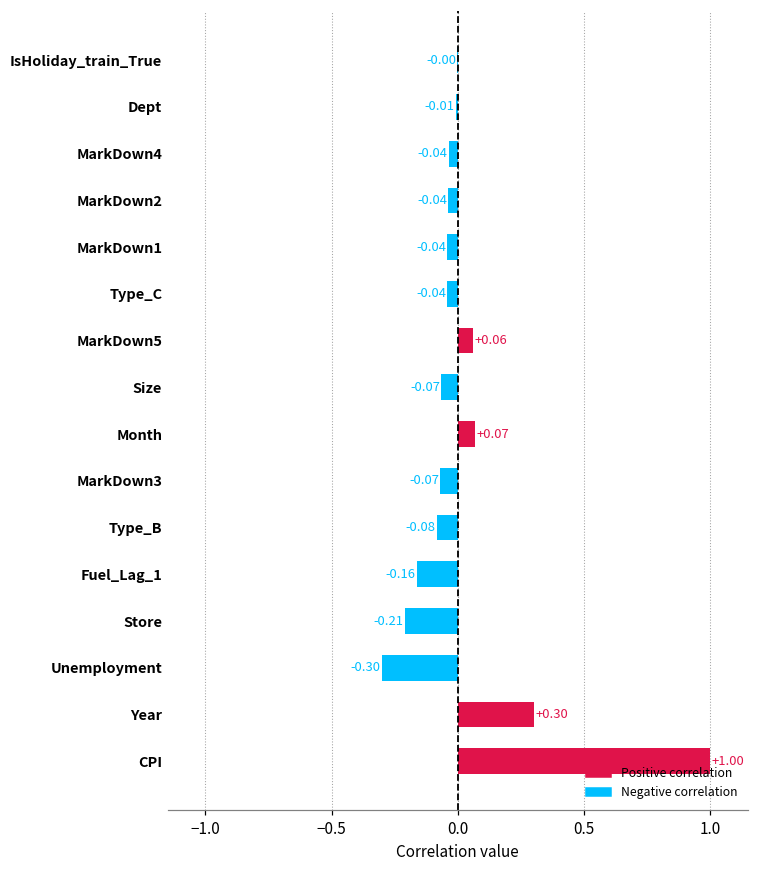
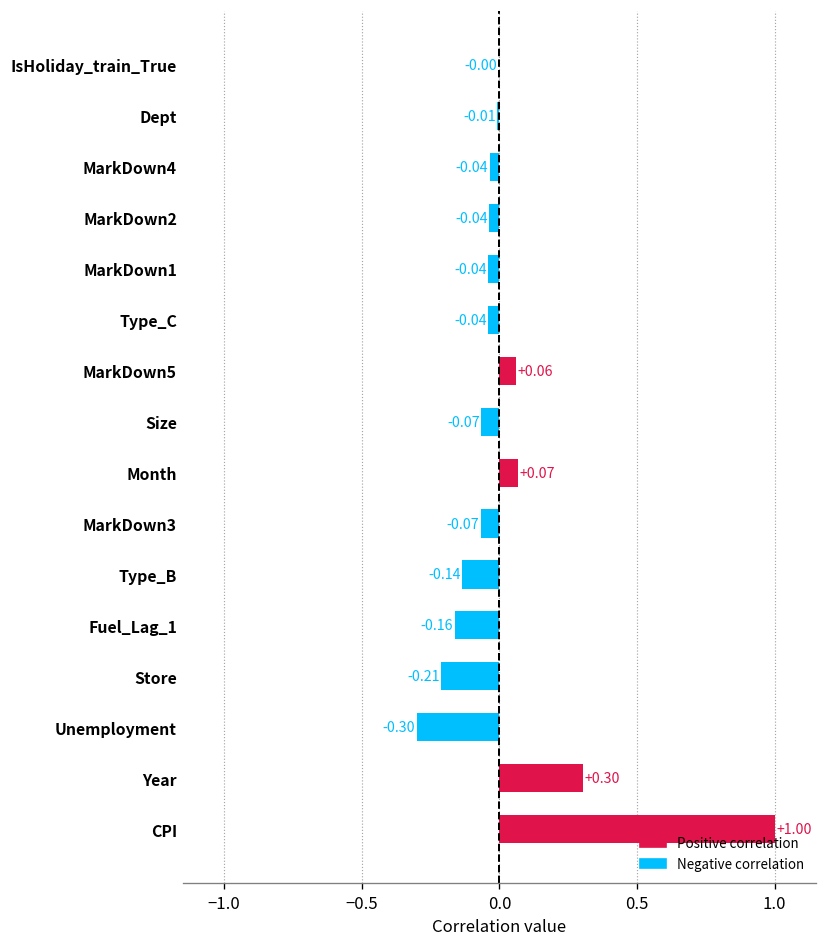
Type_B: -0.08 -> -0.14
